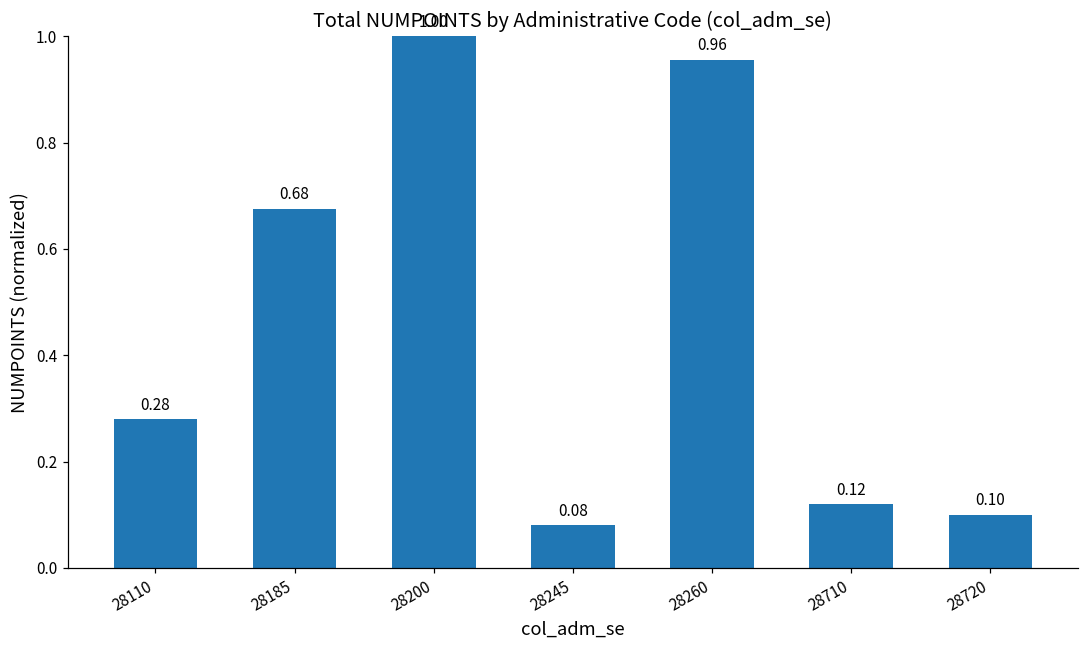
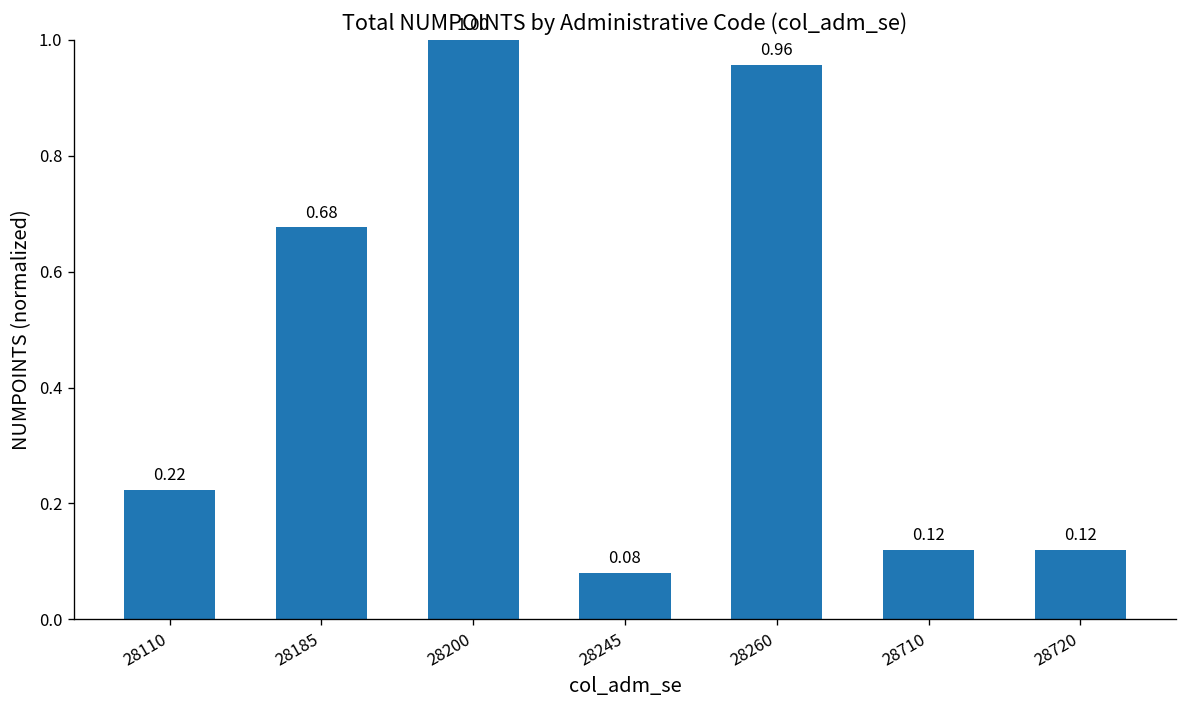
28110: 0.28 -> 0.22
28720: 0.10 -> 0.12
